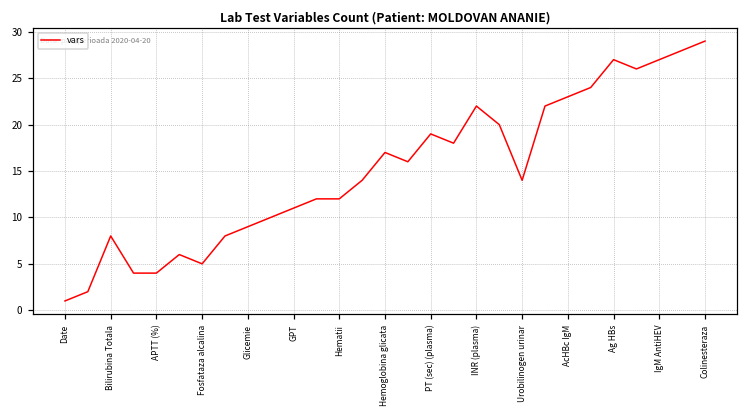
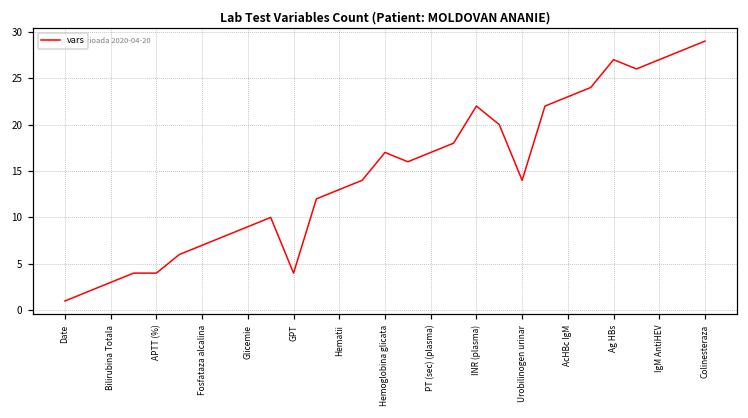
Bilirubina Totala: 8 -> 3
Fosfataza alcalina: 5 -> 7
GPT: 11 -> 4
Hematii: 12 -> 13
PT (sec) (plasma): 19 -> 17
